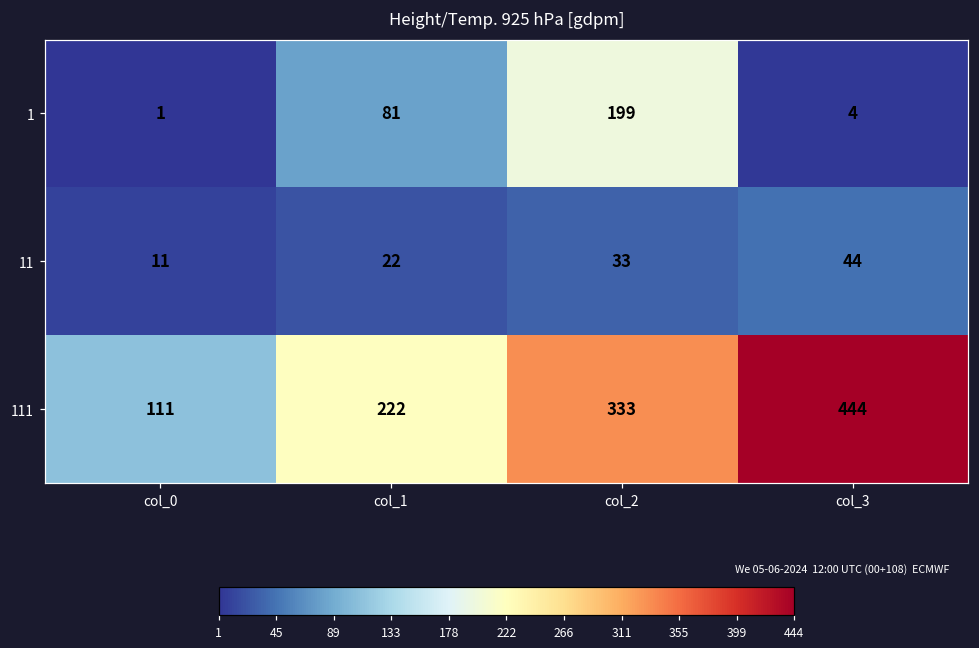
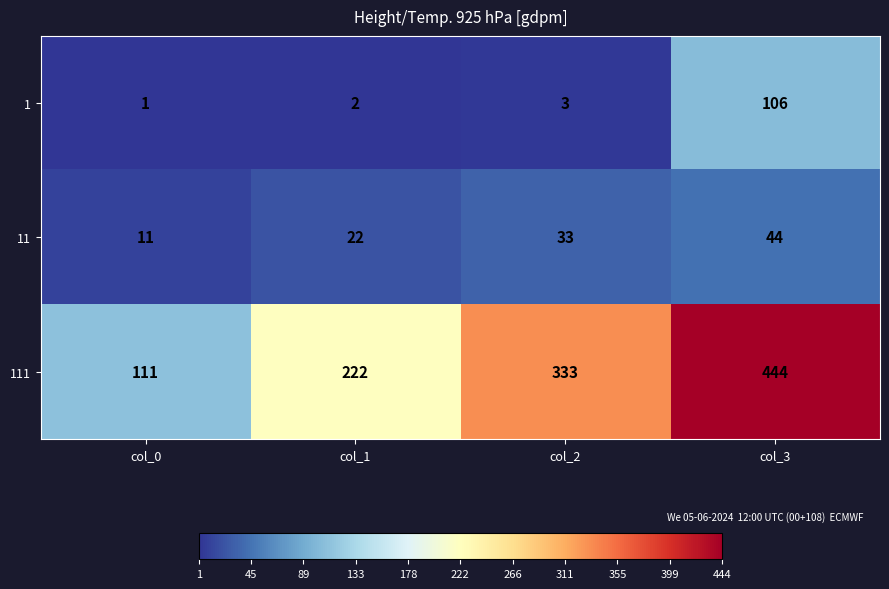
1, col_1: 81 -> 2
1, col_2: 199 -> 3
1, col_3: 4 -> 106
